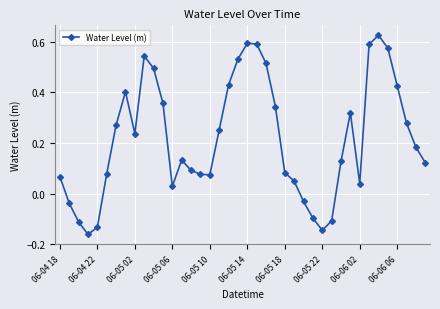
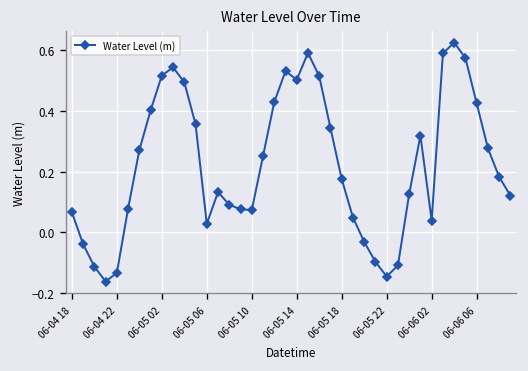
06-05 02: 0.24 -> 0.52
06-05 14: 0.59 -> 0.50
06-05 18: 0.08 -> 0.18
